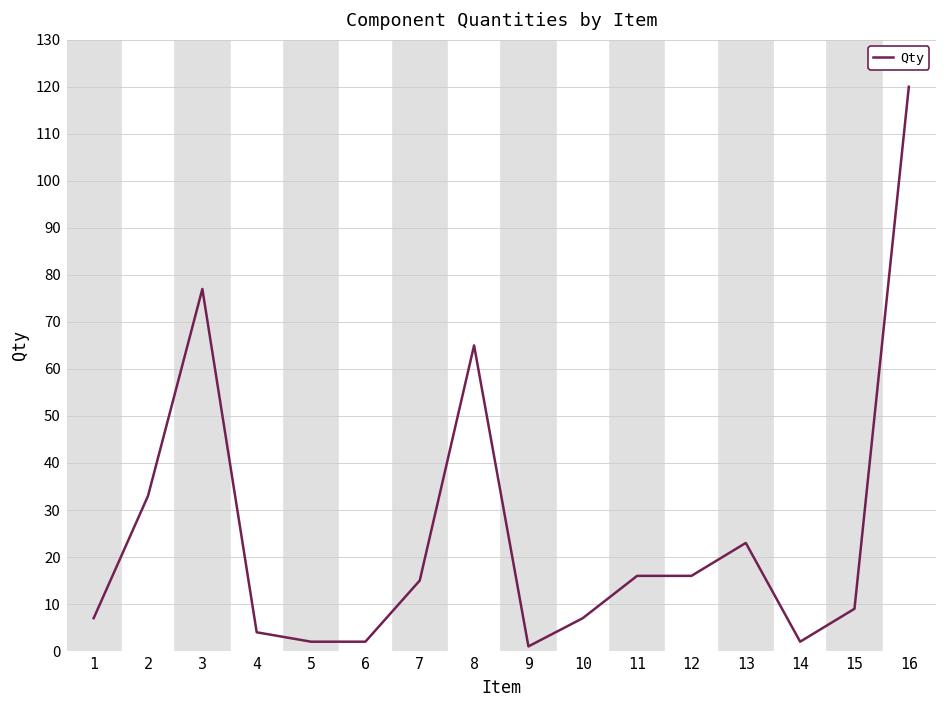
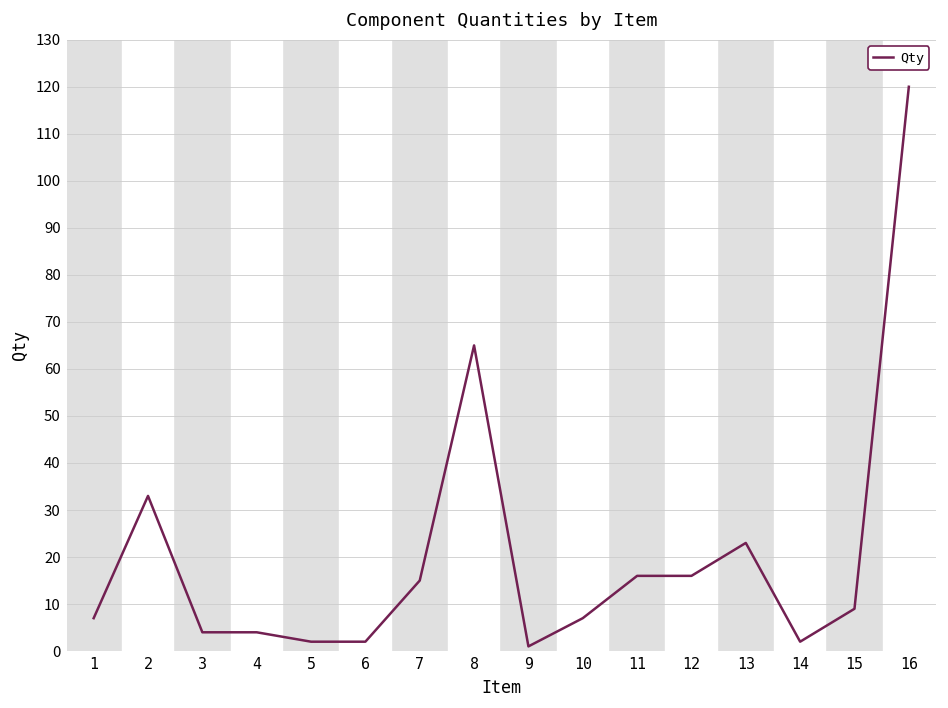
3: 77 -> 4
